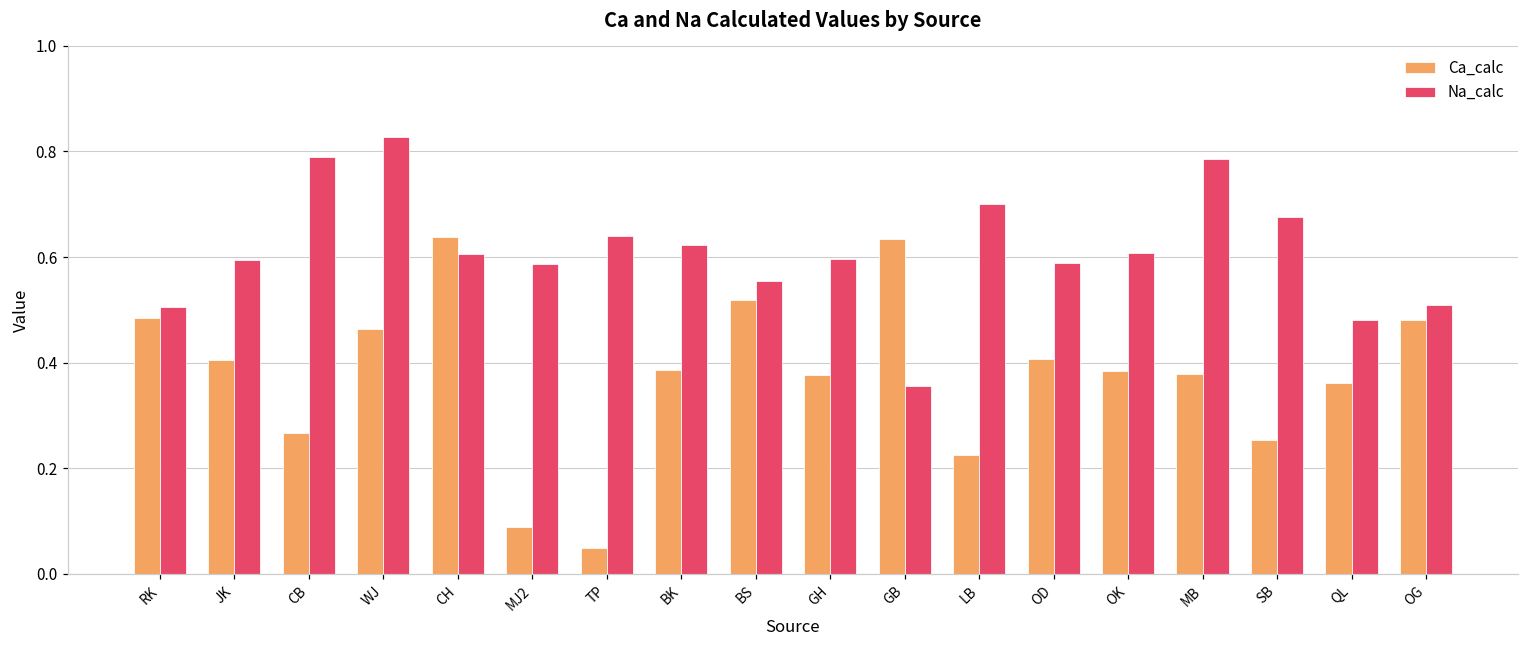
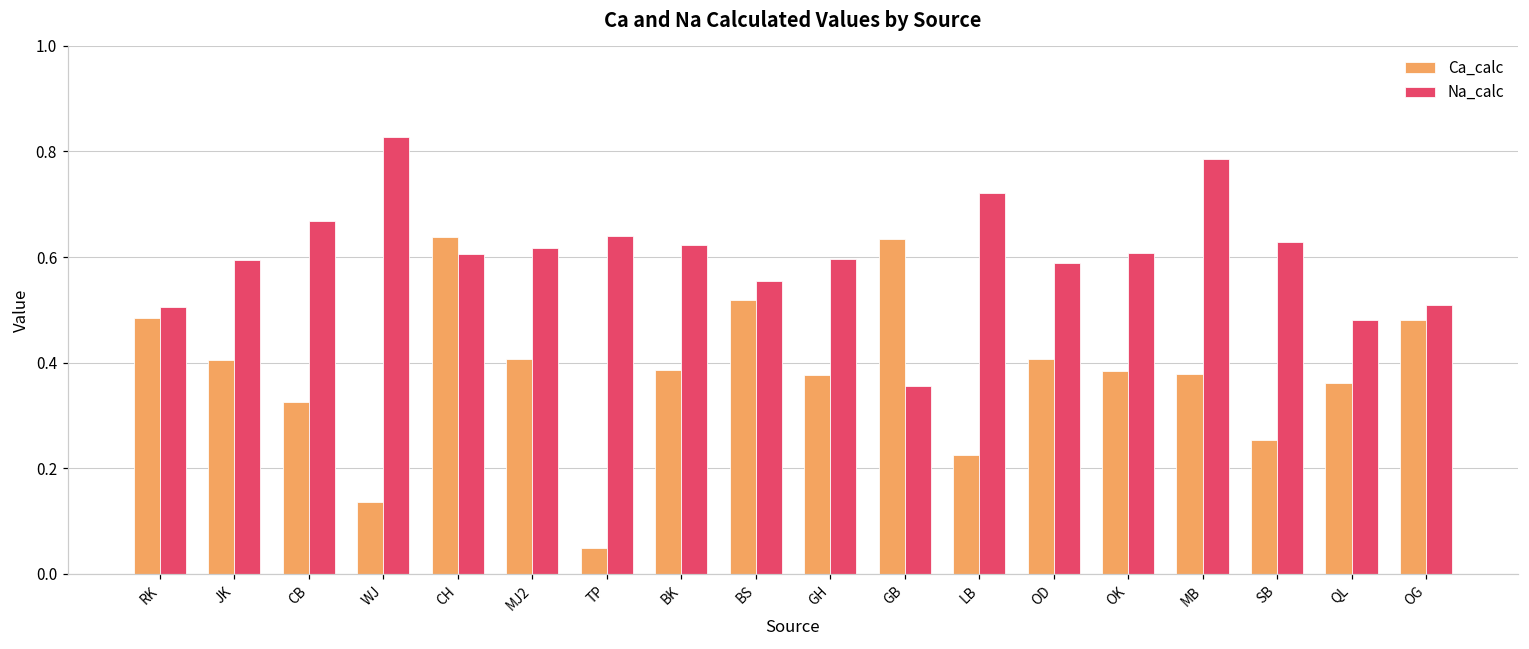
Ca_calc, CB: 0.27 -> 0.32
Na_calc, CB: 0.79 -> 0.67
Ca_calc, WJ: 0.46 -> 0.14
Ca_calc, MJ2: 0.09 -> 0.41
Na_calc, MJ2: 0.59 -> 0.62
Na_calc, LB: 0.70 -> 0.72
Na_calc, SB: 0.68 -> 0.63
